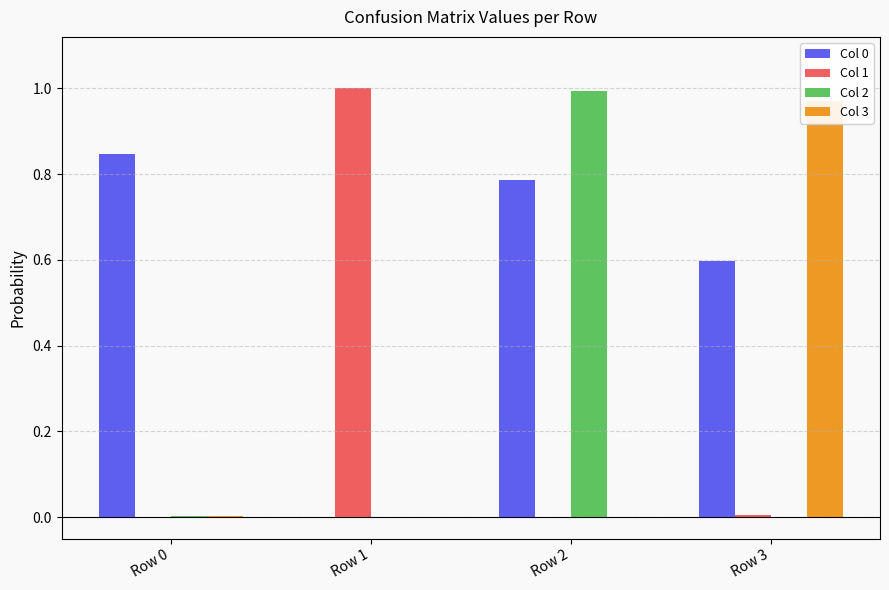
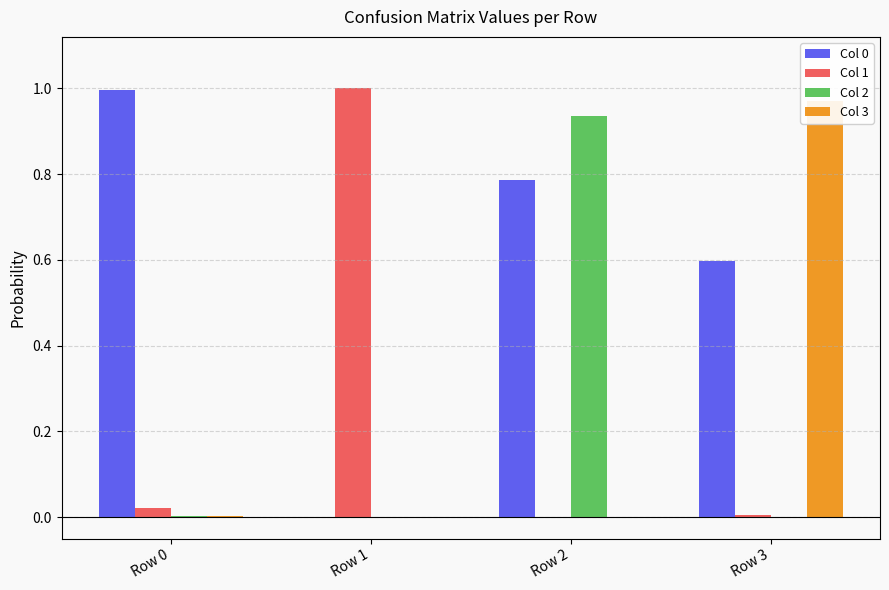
Col 0, Row 0: 0.85 -> 0.99
Col 1, Row 0: 0.00 -> 0.02
Col 2, Row 2: 0.99 -> 0.94
